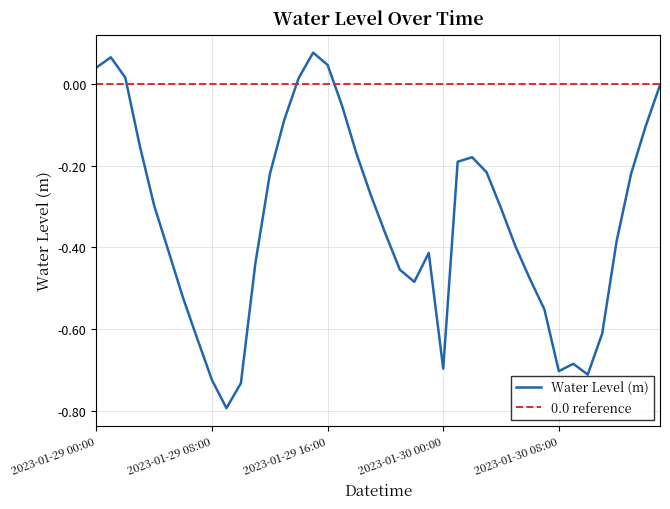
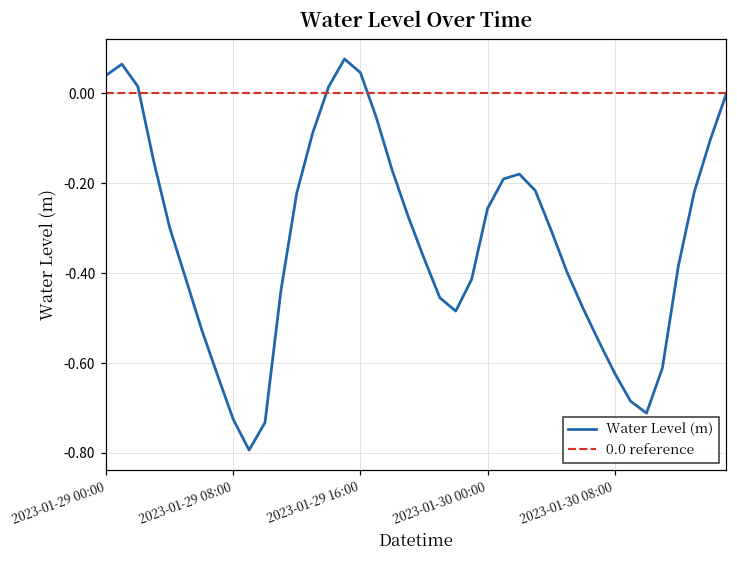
2023-01-30 00:00: -0.70 -> -0.26
2023-01-30 08:00: -0.70 -> -0.62
